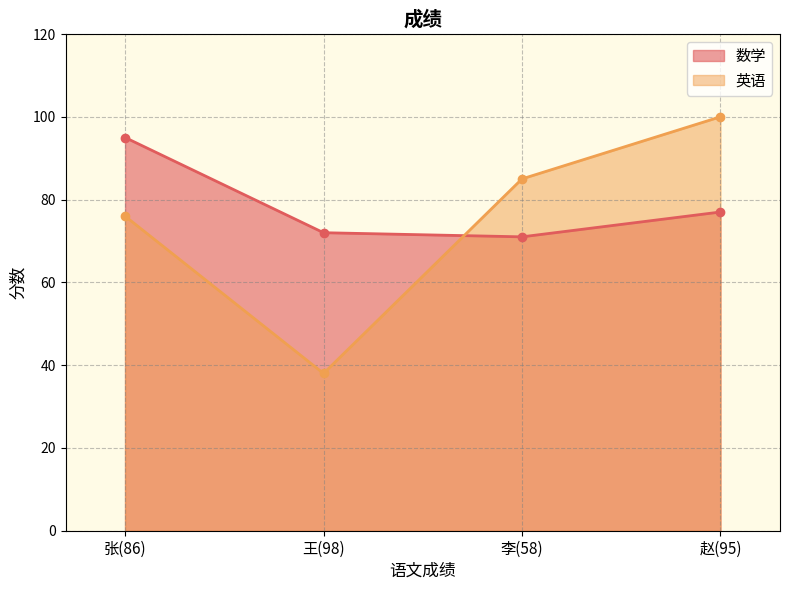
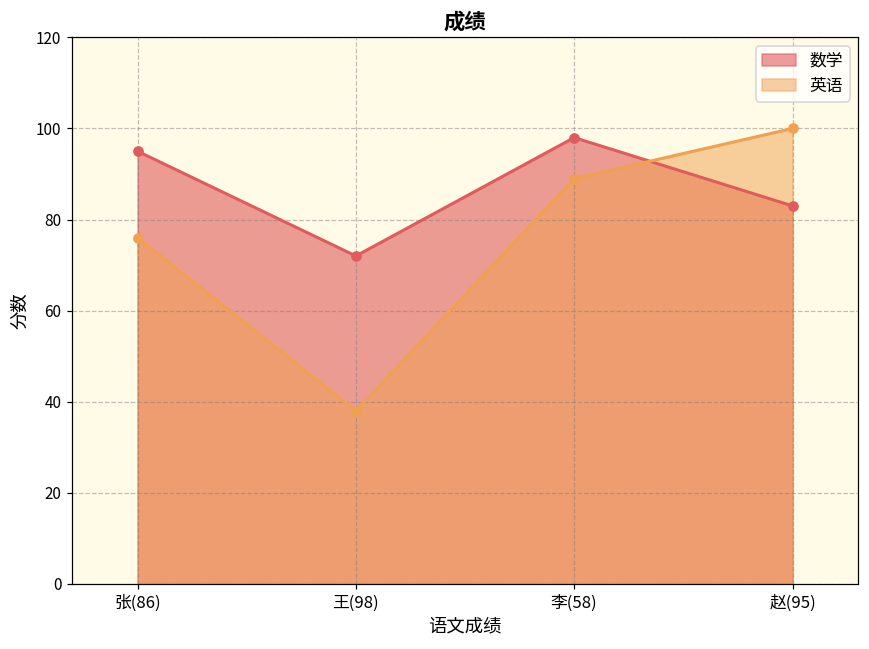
数学, 李(58): 71 -> 98
英语, 李(58): 85 -> 89
数学, 赵(95): 77 -> 83
